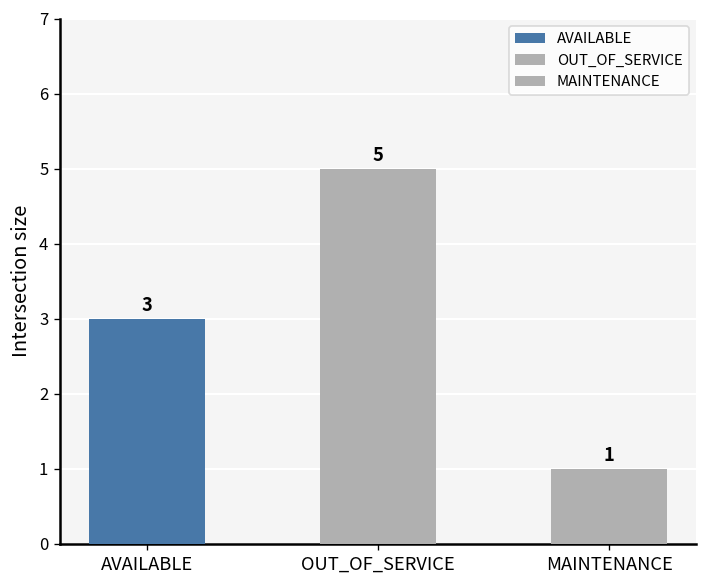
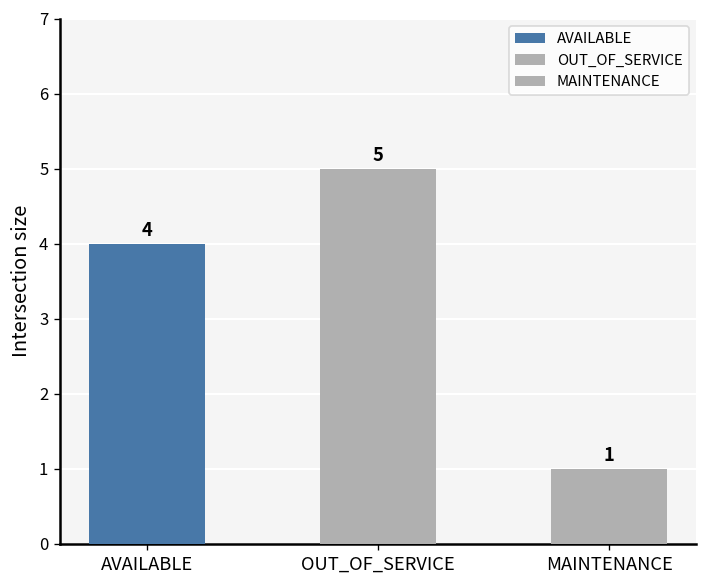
AVAILABLE: 3 -> 4
